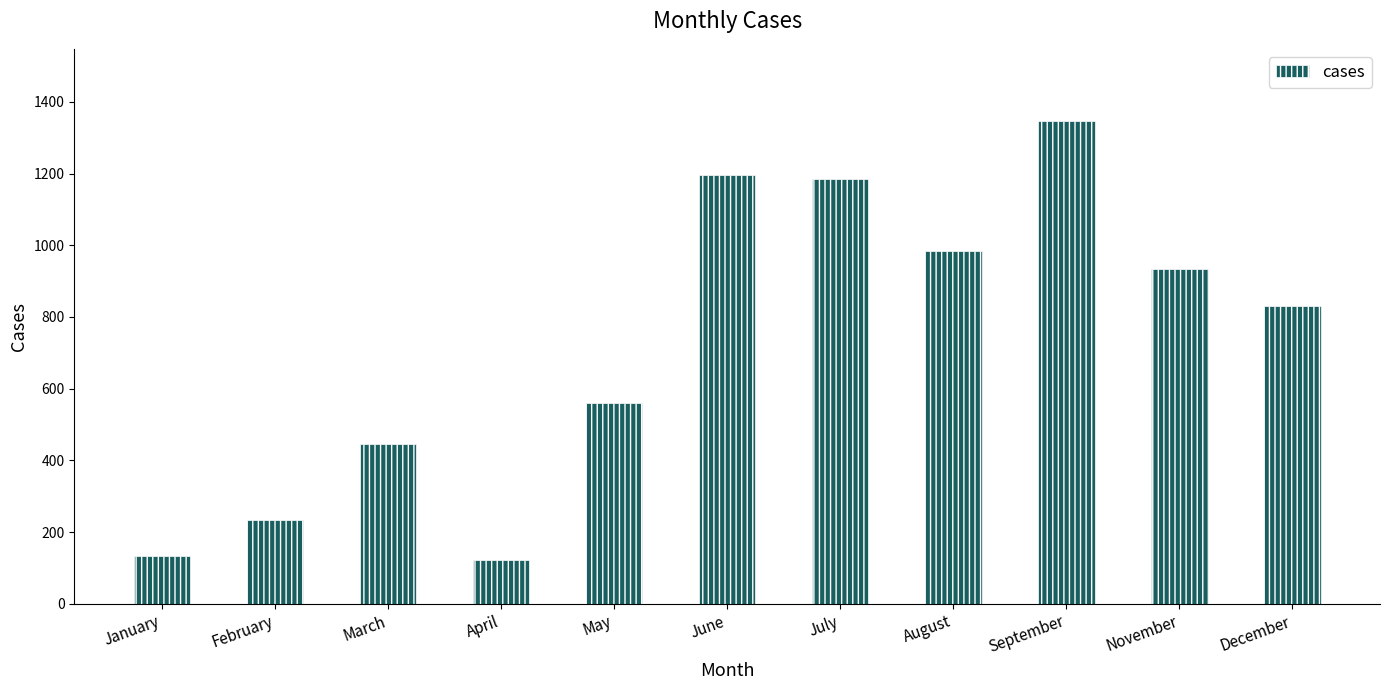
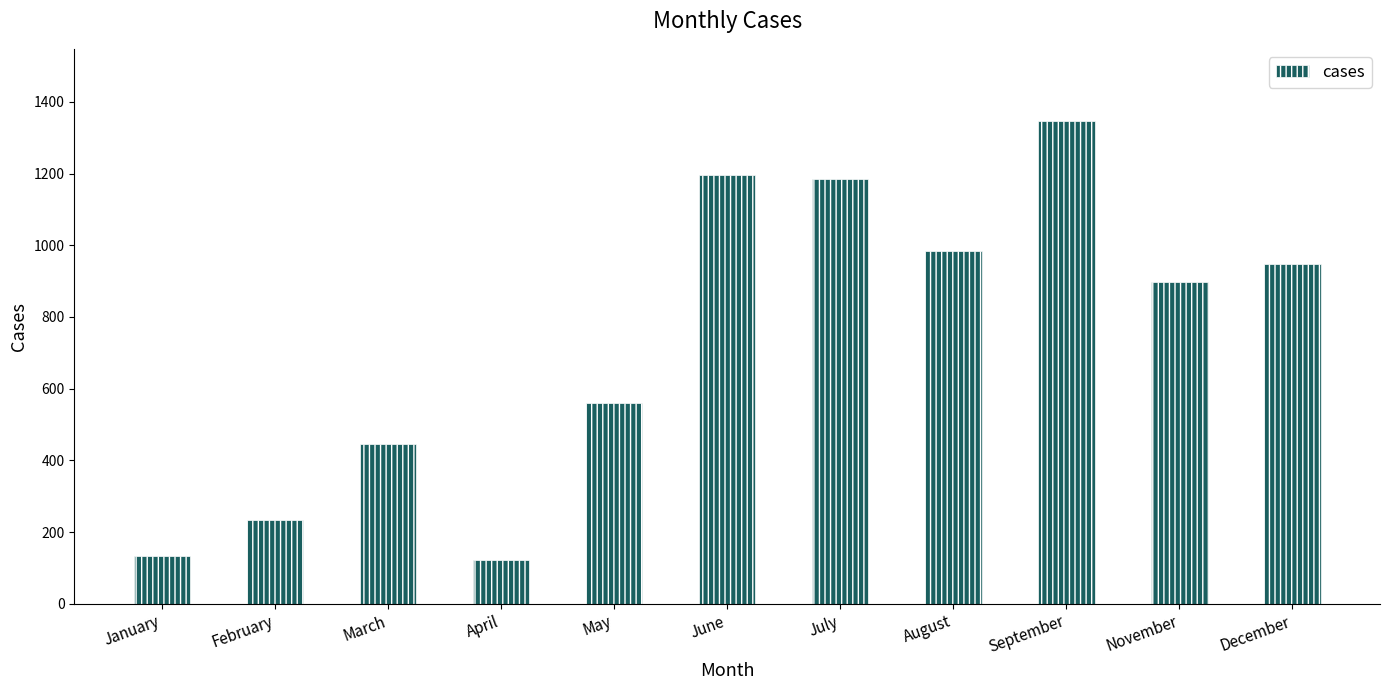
November: 930 -> 900
December: 830 -> 950
